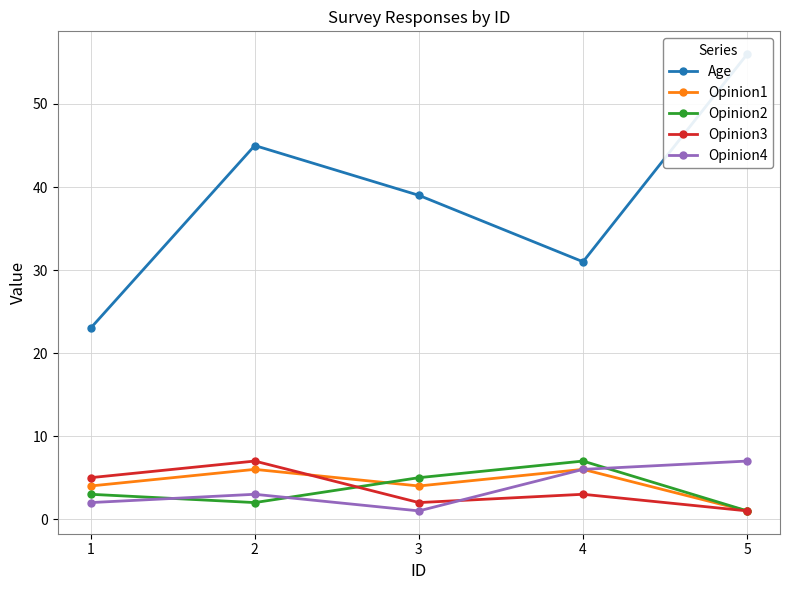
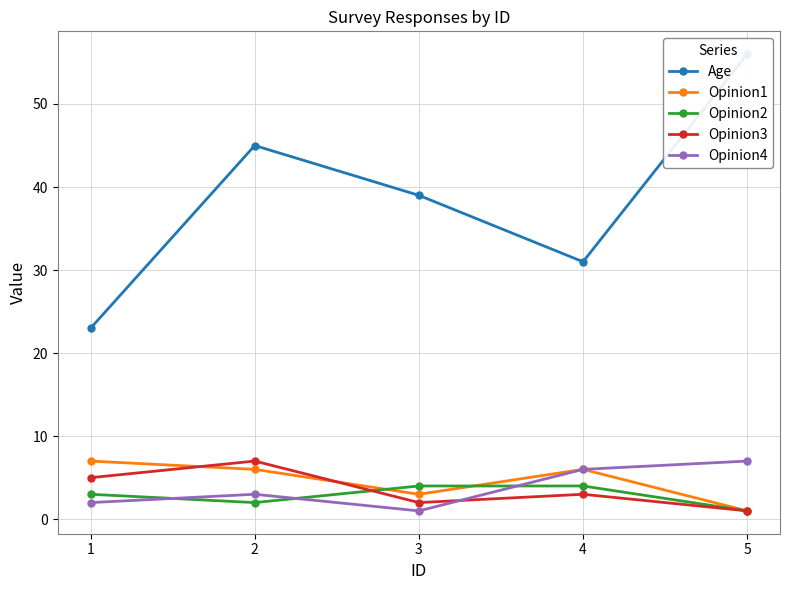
Opinion1, 1: 4 -> 7
Opinion1, 3: 4 -> 3
Opinion2, 3: 5 -> 4
Opinion2, 4: 7 -> 4
